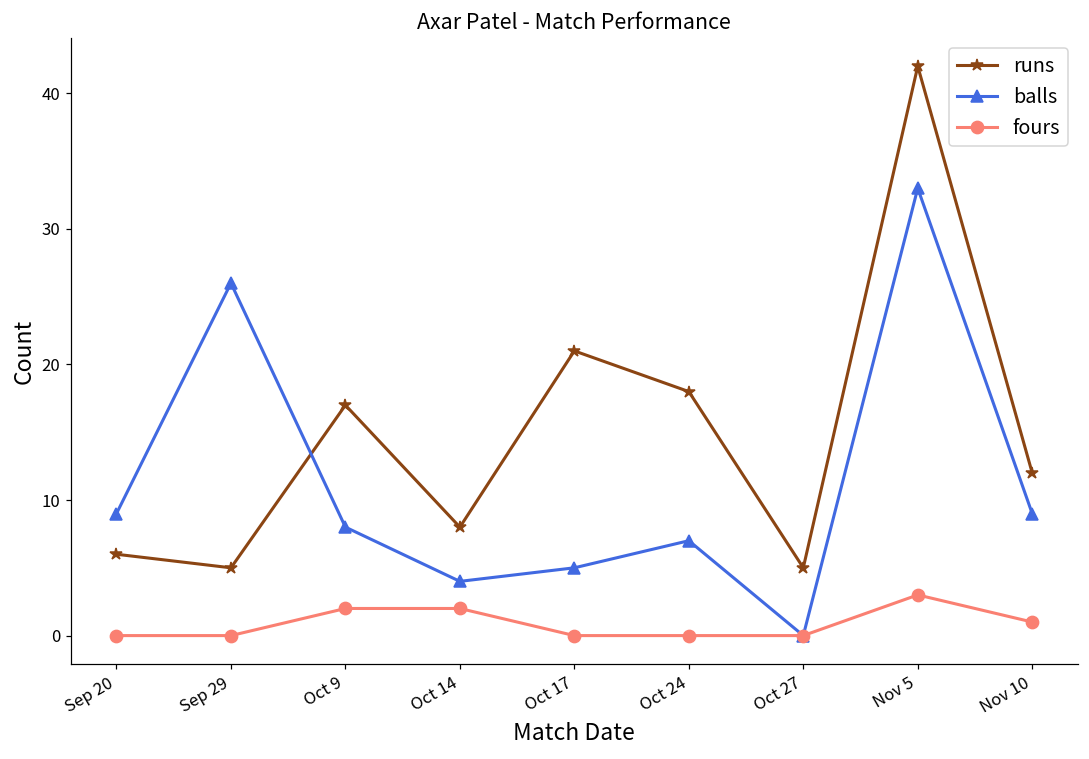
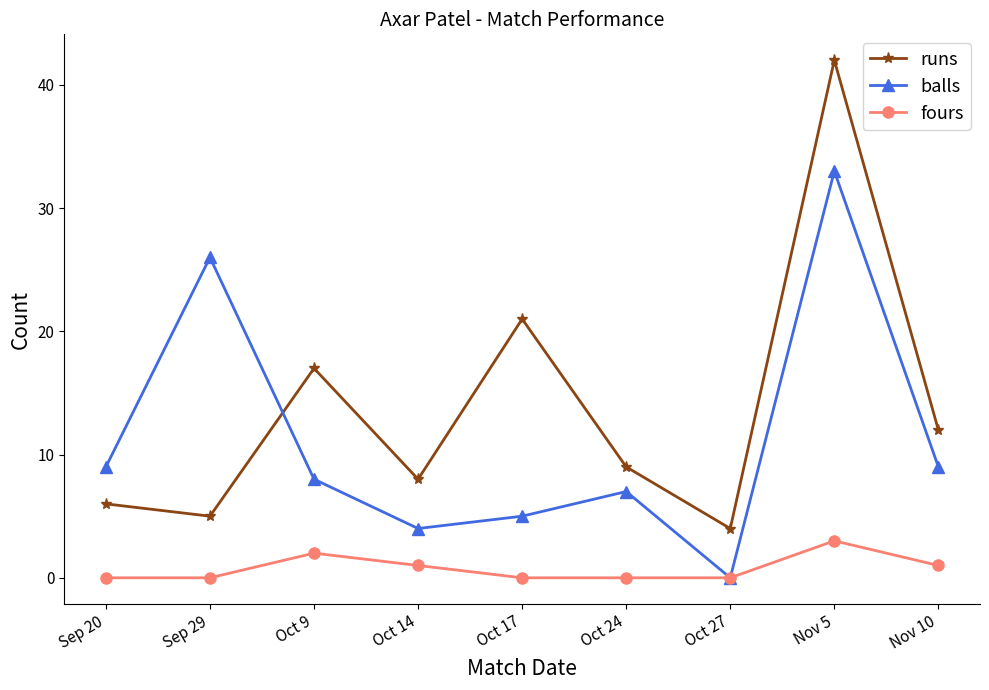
fours, Oct 14: 2 -> 1
runs, Oct 24: 18 -> 9
runs, Oct 27: 5 -> 4
